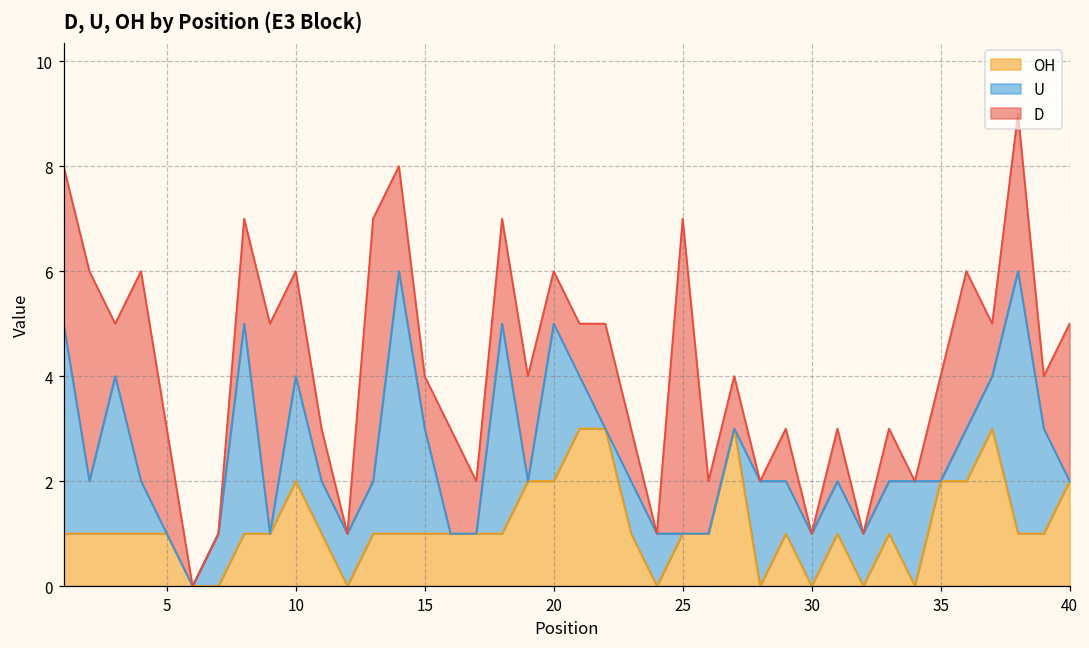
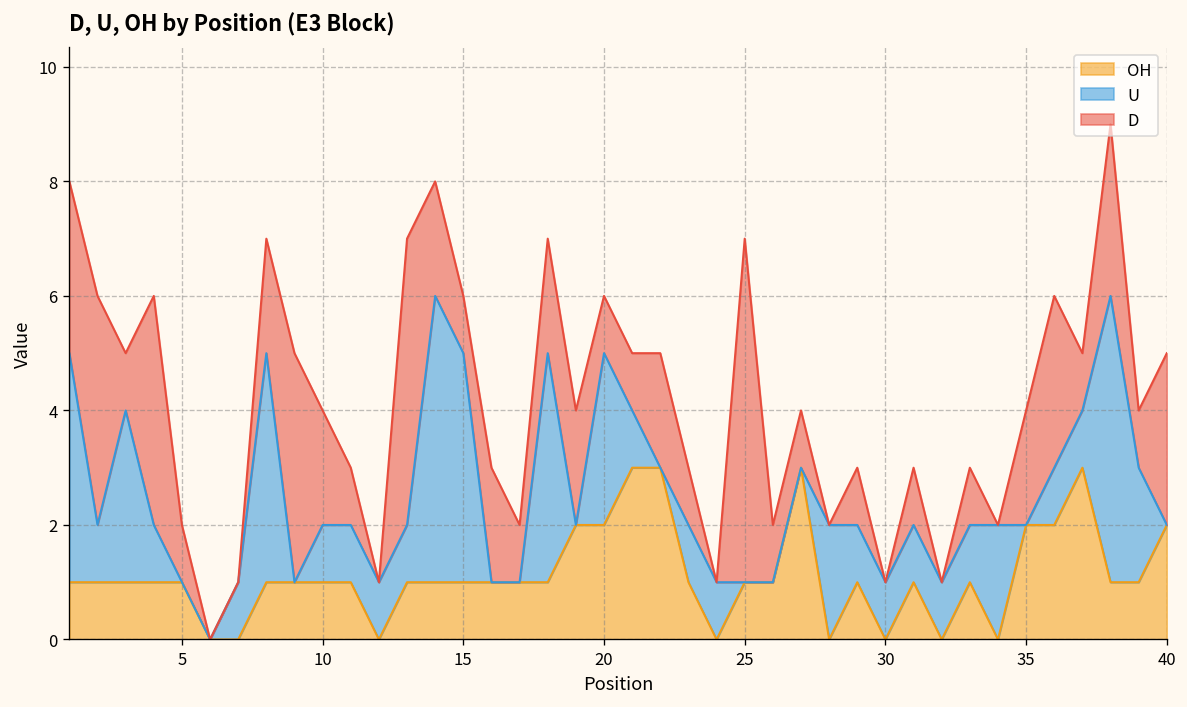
D, 5: 2 -> 1
OH, 10: 2 -> 1
U, 10: 2 -> 1
U, 15: 2 -> 4
